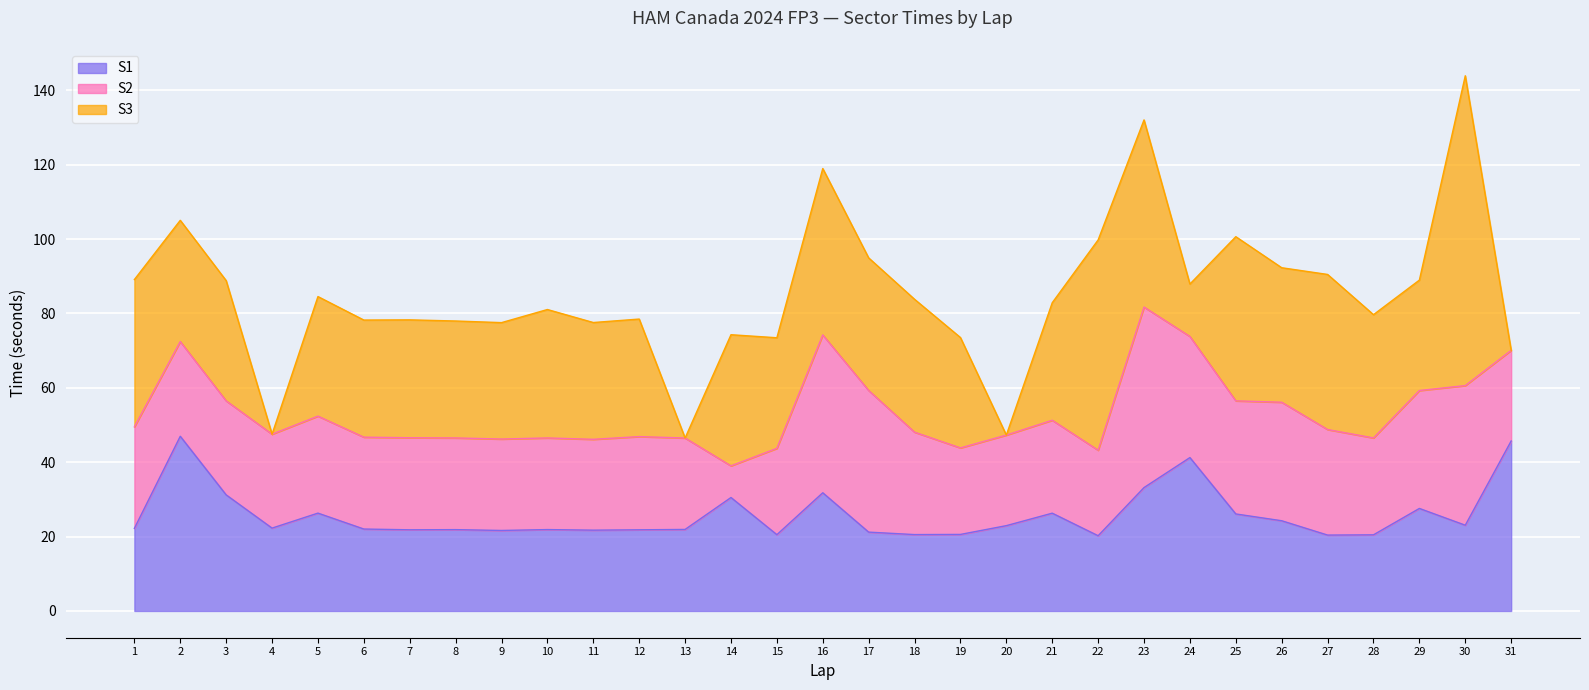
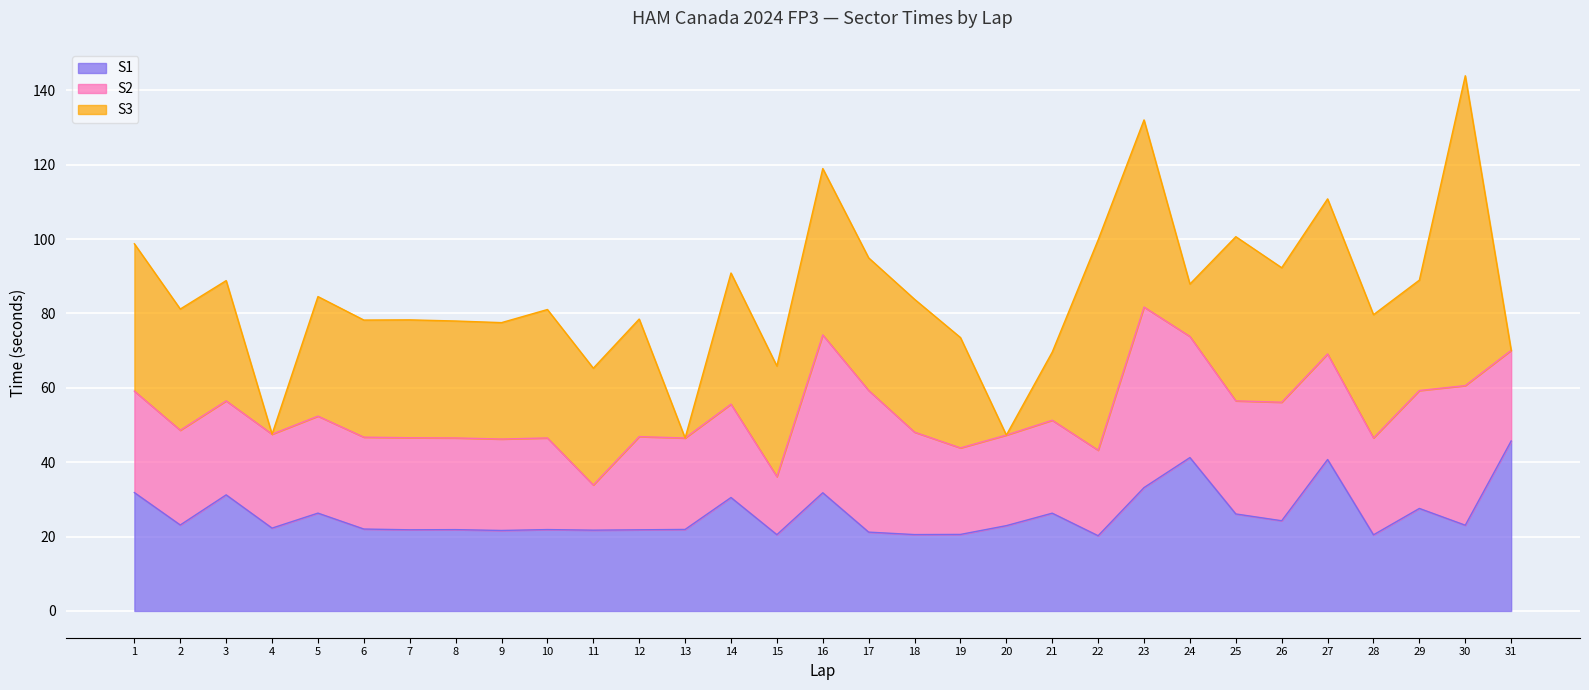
S1, 1: 22 -> 32
S1, 2: 47 -> 23
S2, 11: 24 -> 12
S2, 14: 9 -> 25
S2, 15: 23 -> 16
S3, 21: 32 -> 18
S1, 27: 20 -> 41
